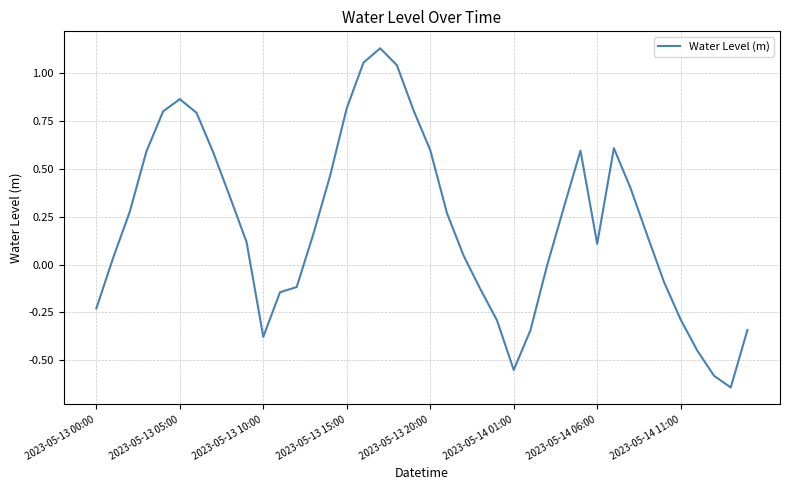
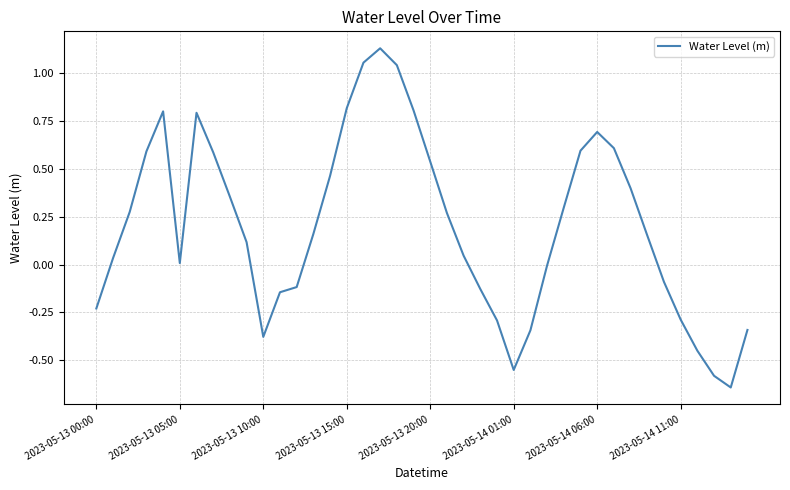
2023-05-13 05:00: 0.86 -> 0.01
2023-05-13 20:00: 0.60 -> 0.54
2023-05-14 06:00: 0.11 -> 0.69
